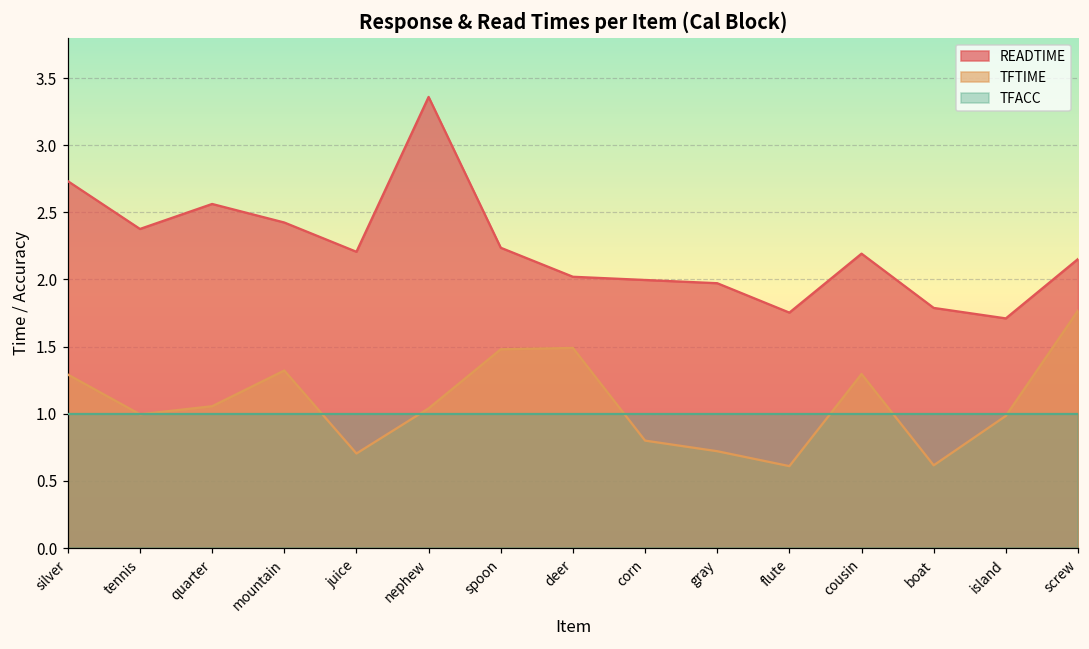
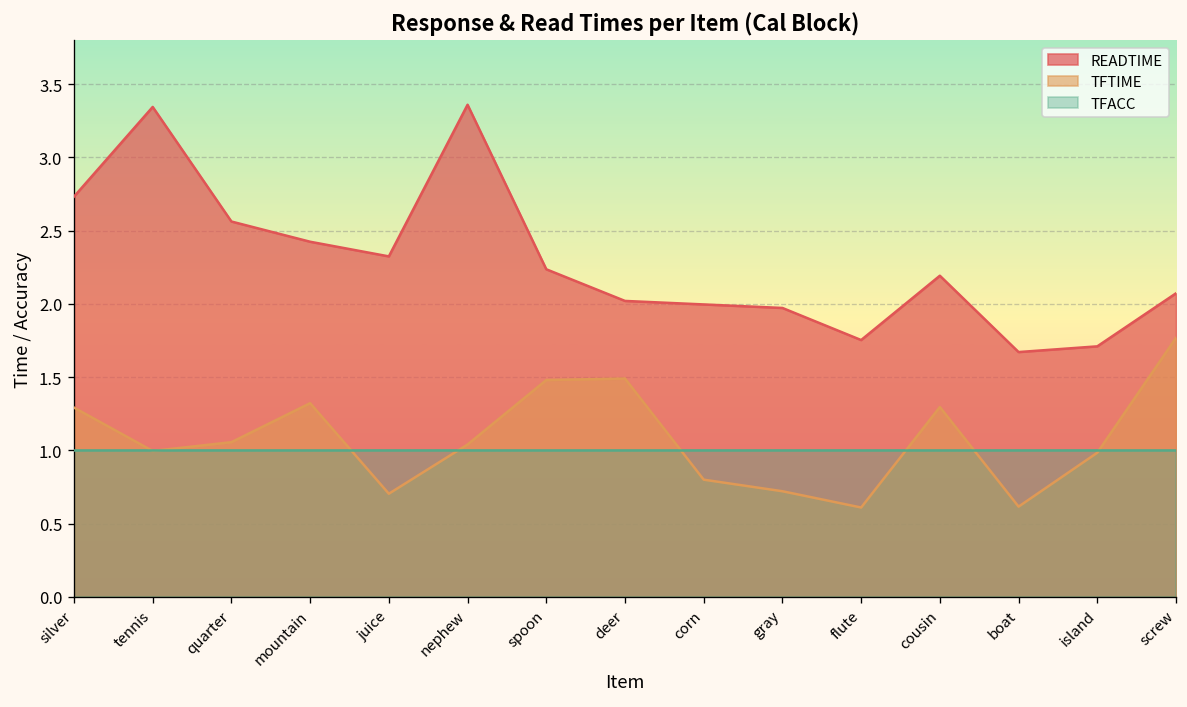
READTIME, tennis: 2.38 -> 3.34
READTIME, juice: 2.21 -> 2.32
READTIME, boat: 1.79 -> 1.67
READTIME, screw: 2.15 -> 2.07
